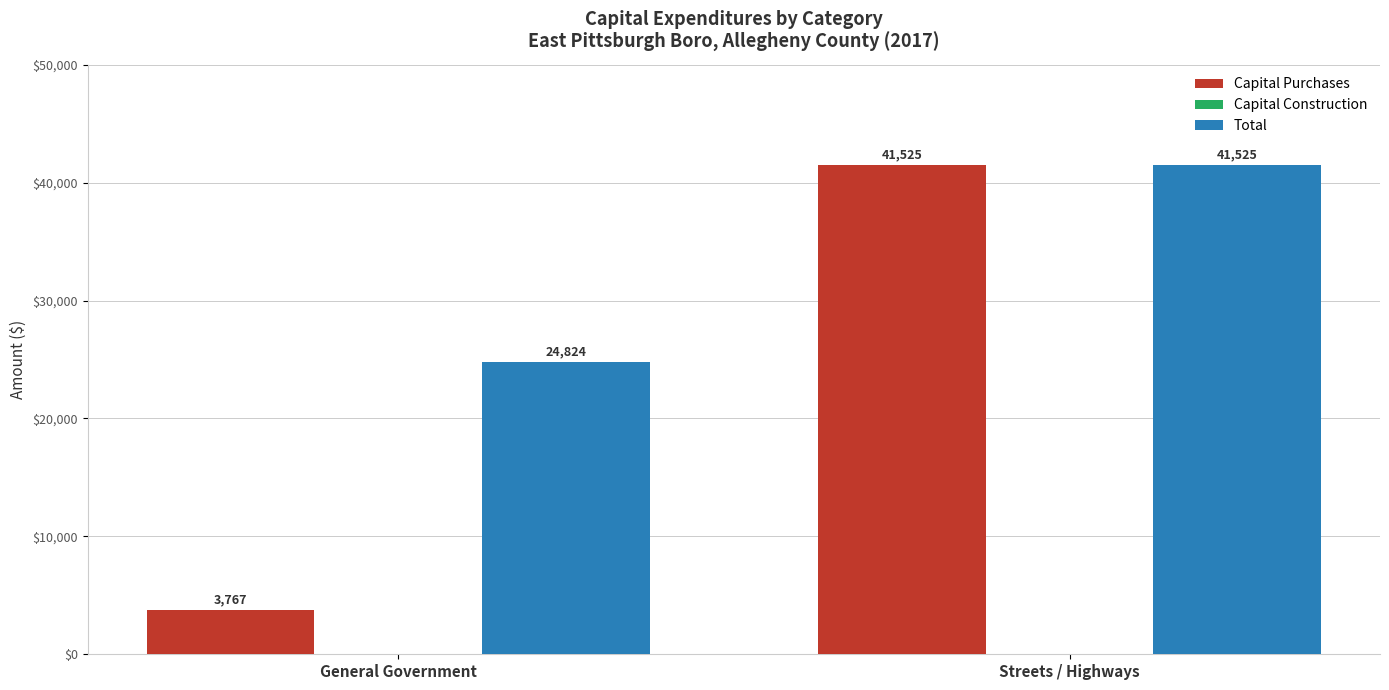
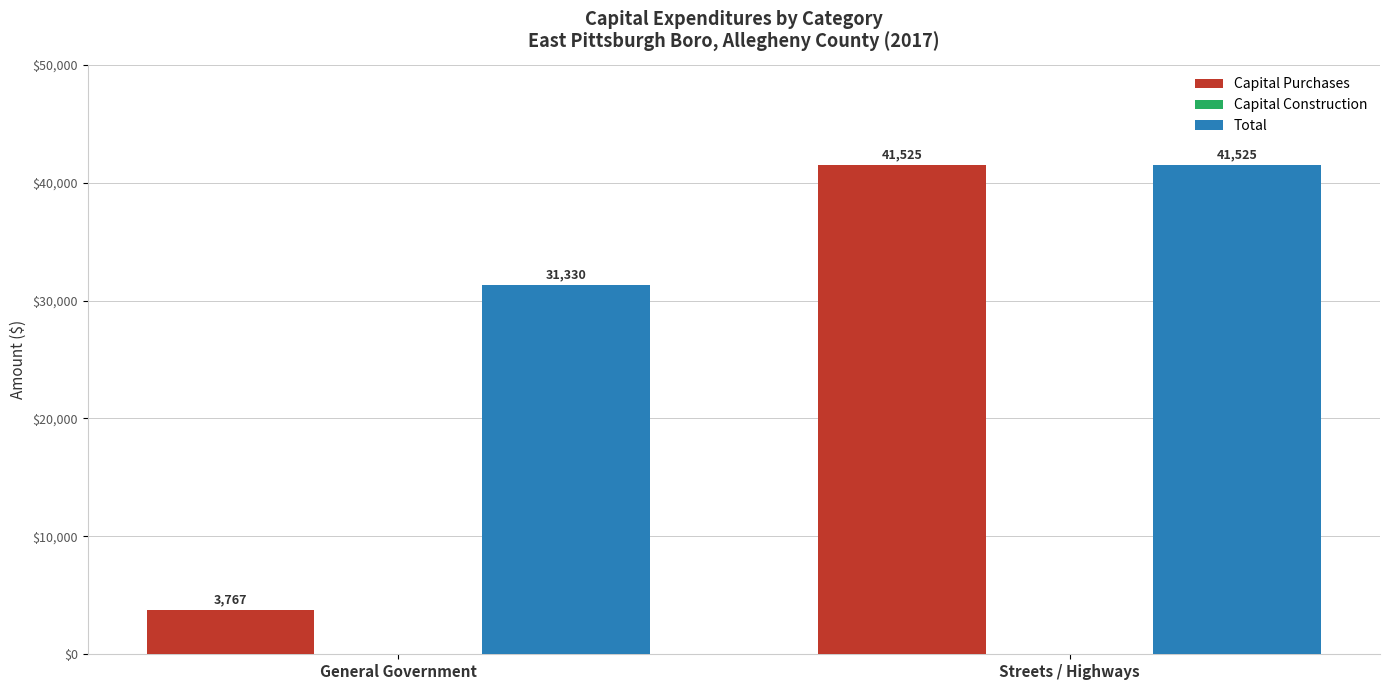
Total, General Government: 24,824 -> 31,330
